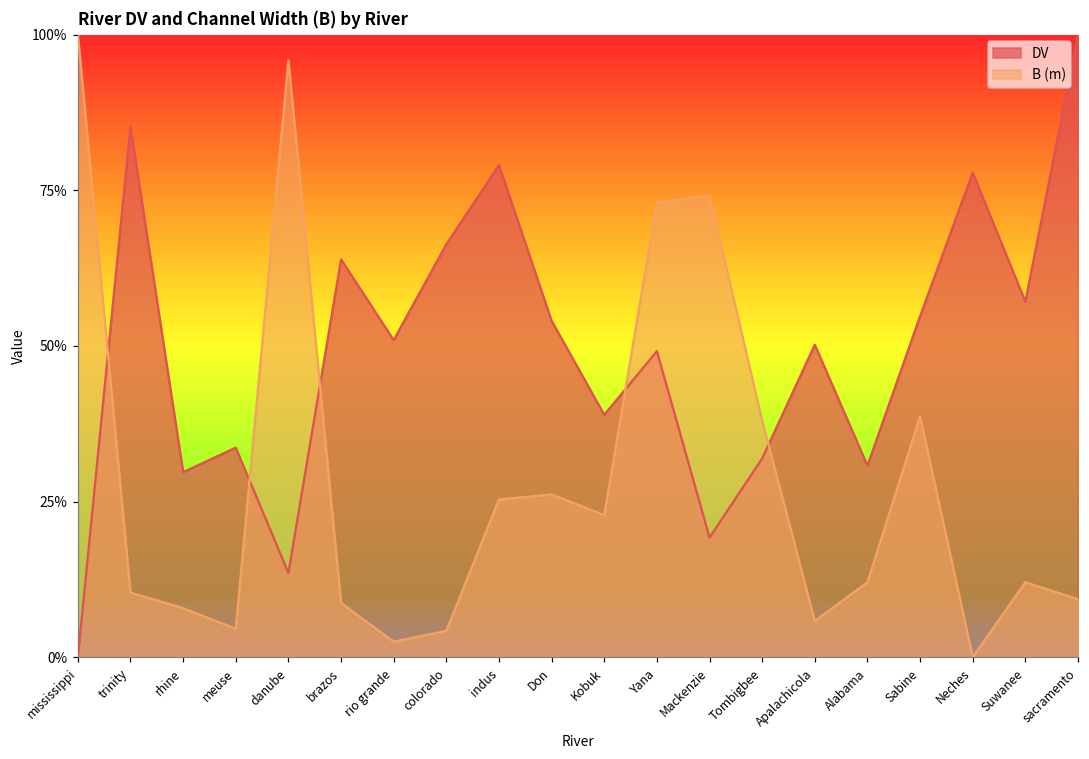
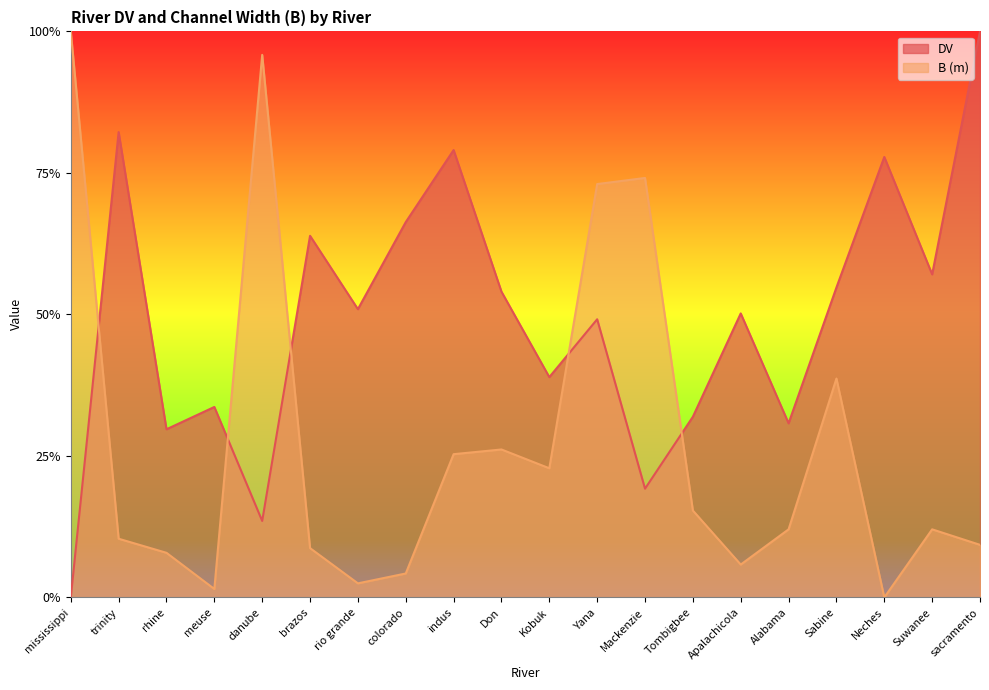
DV, trinity: 85% -> 82%
B (m), meuse: 5% -> 1%
B (m), Tombigbee: 38% -> 15%
